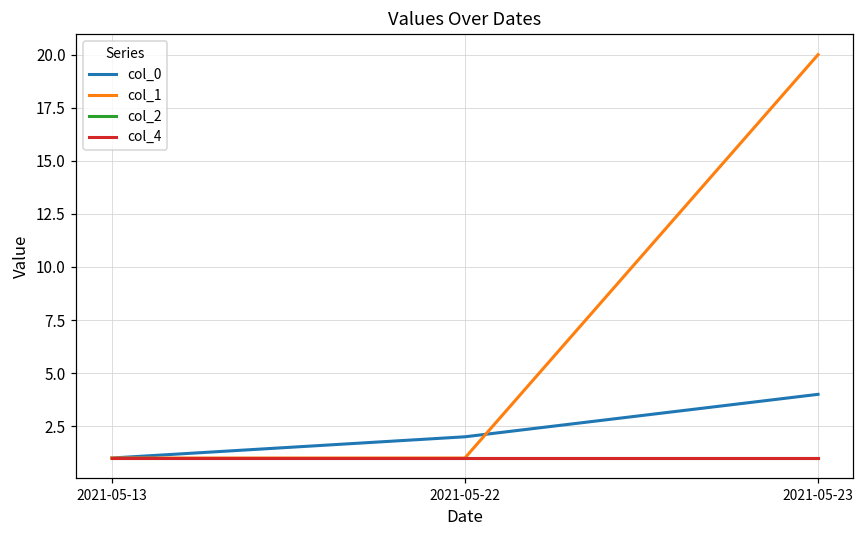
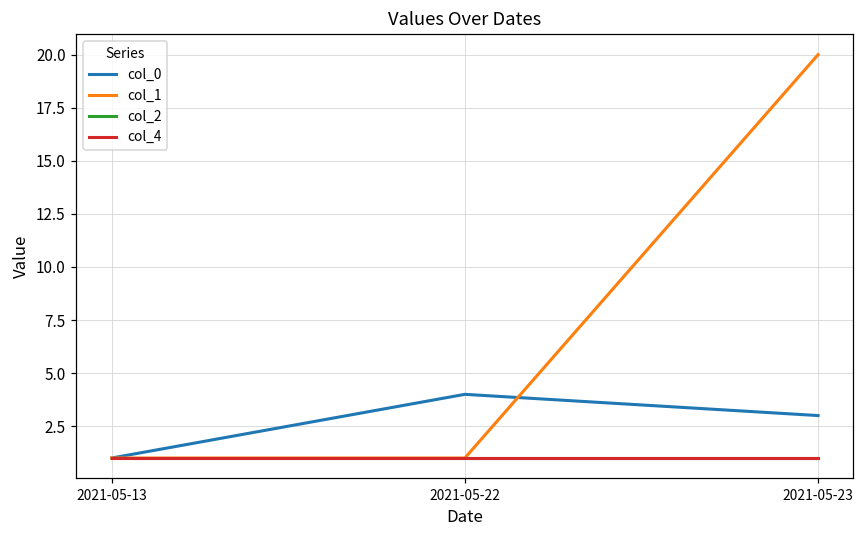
col_0, 2021-05-22: 2 -> 4
col_0, 2021-05-23: 4 -> 3
